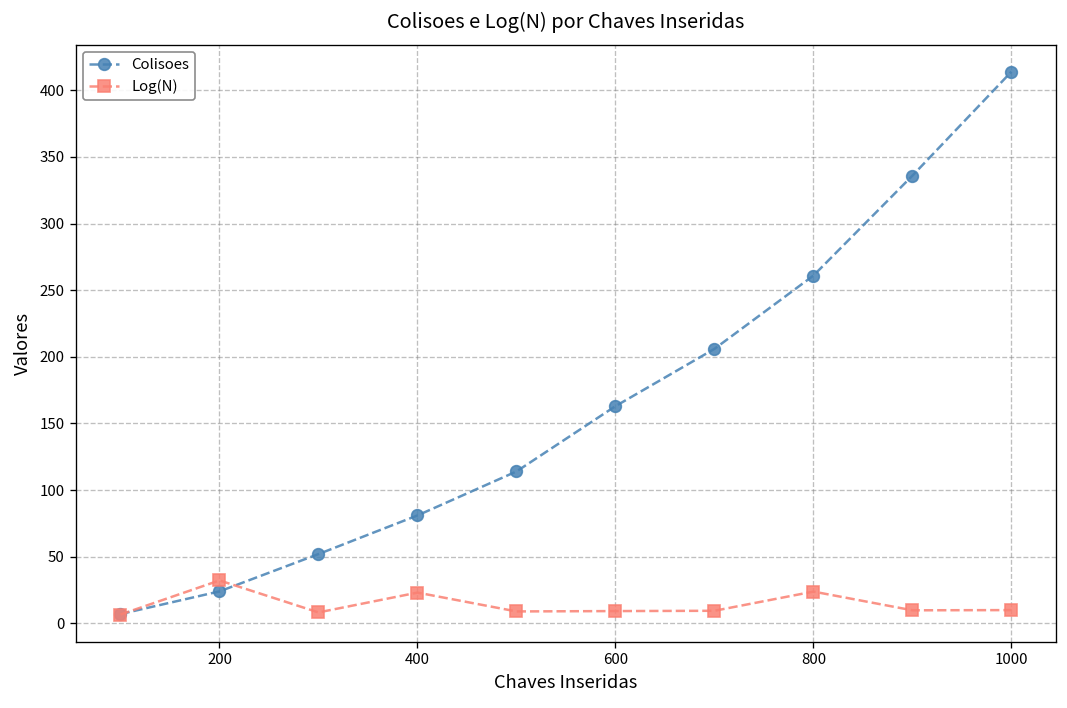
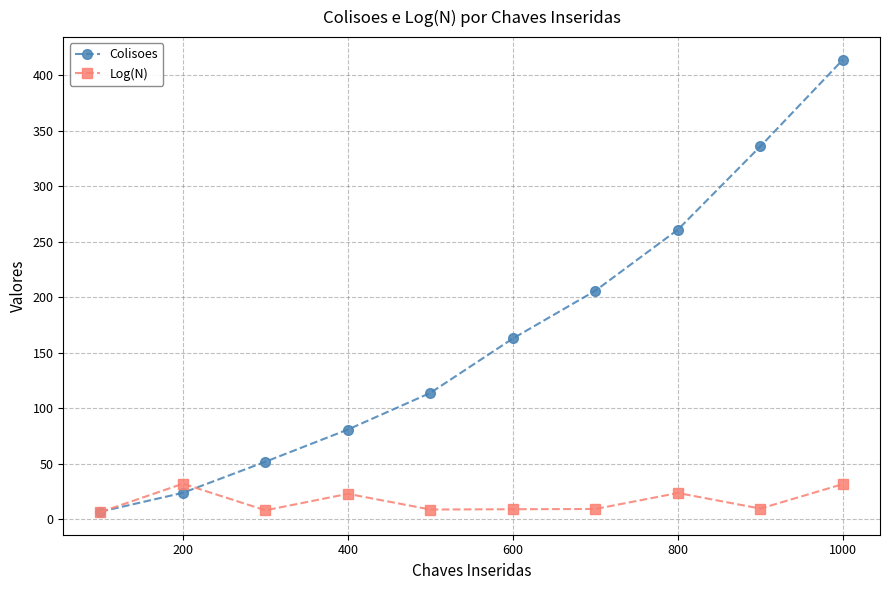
Log(N), 1000: 10 -> 32
